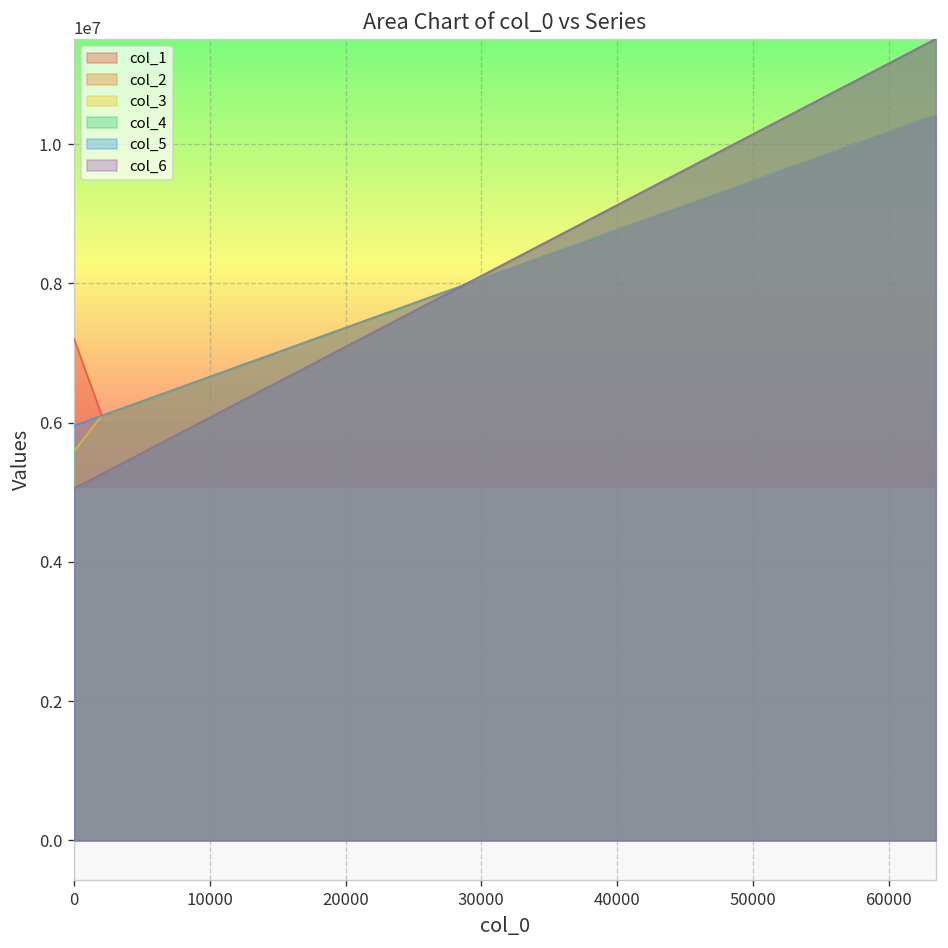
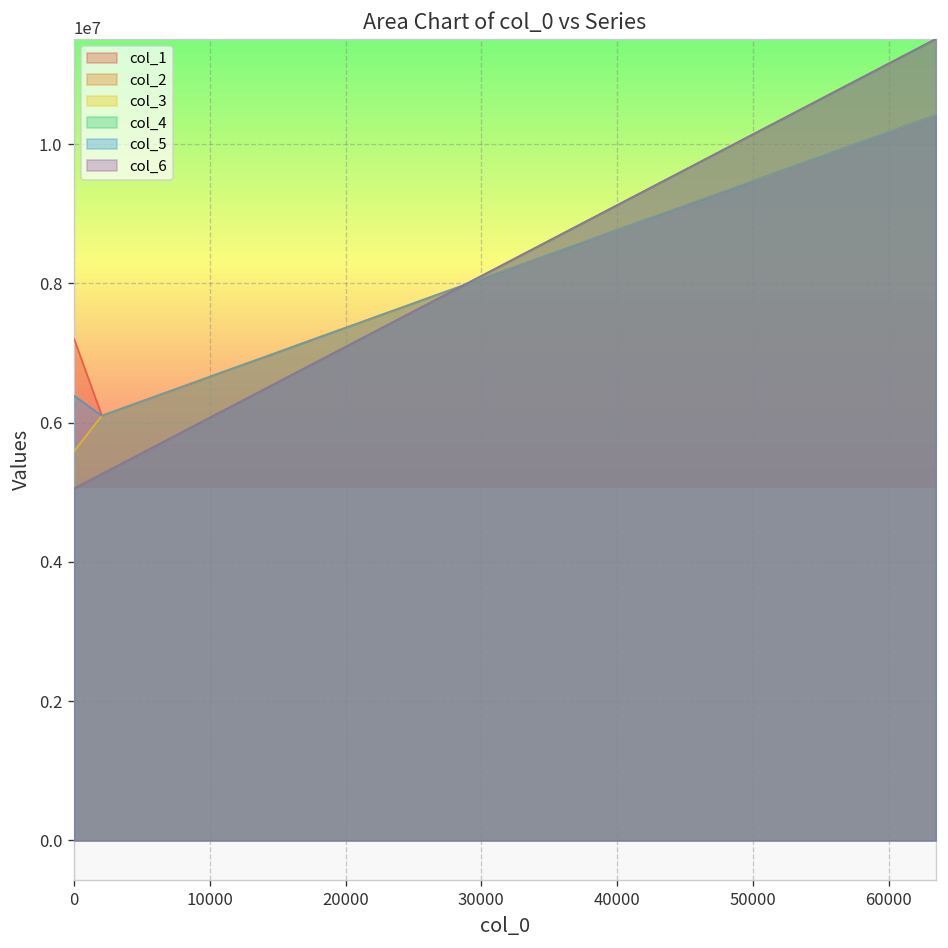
col_5, 0: 6000000 -> 6400000
